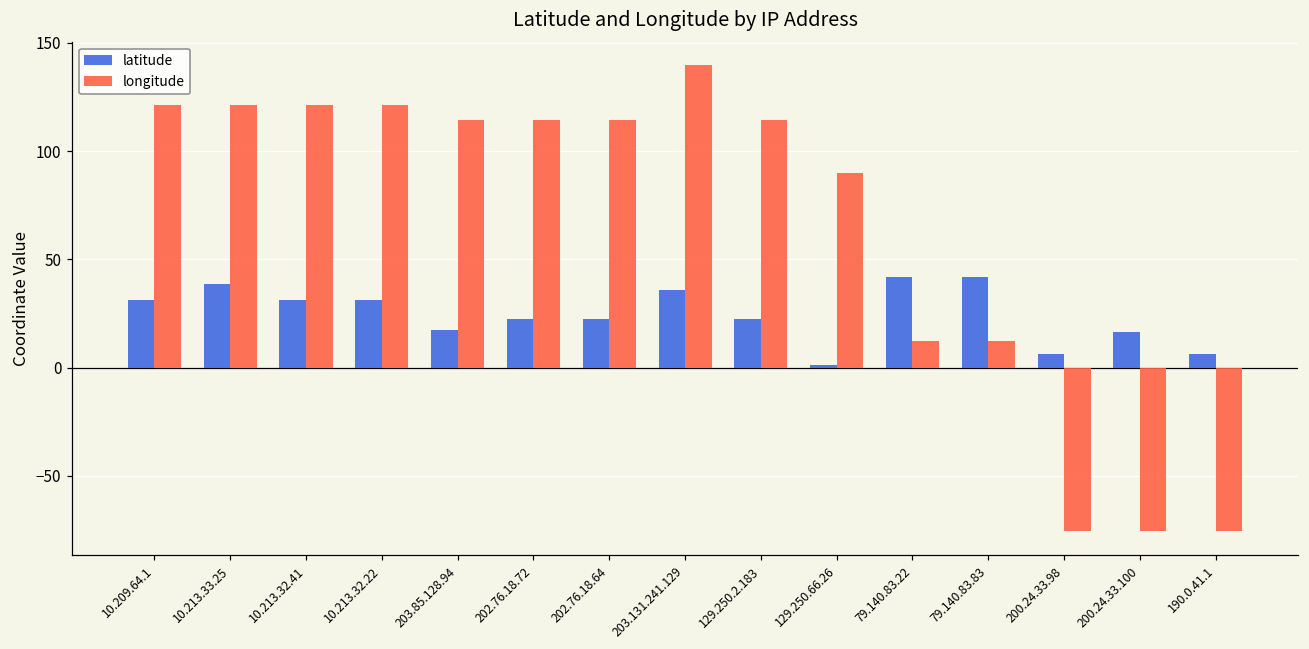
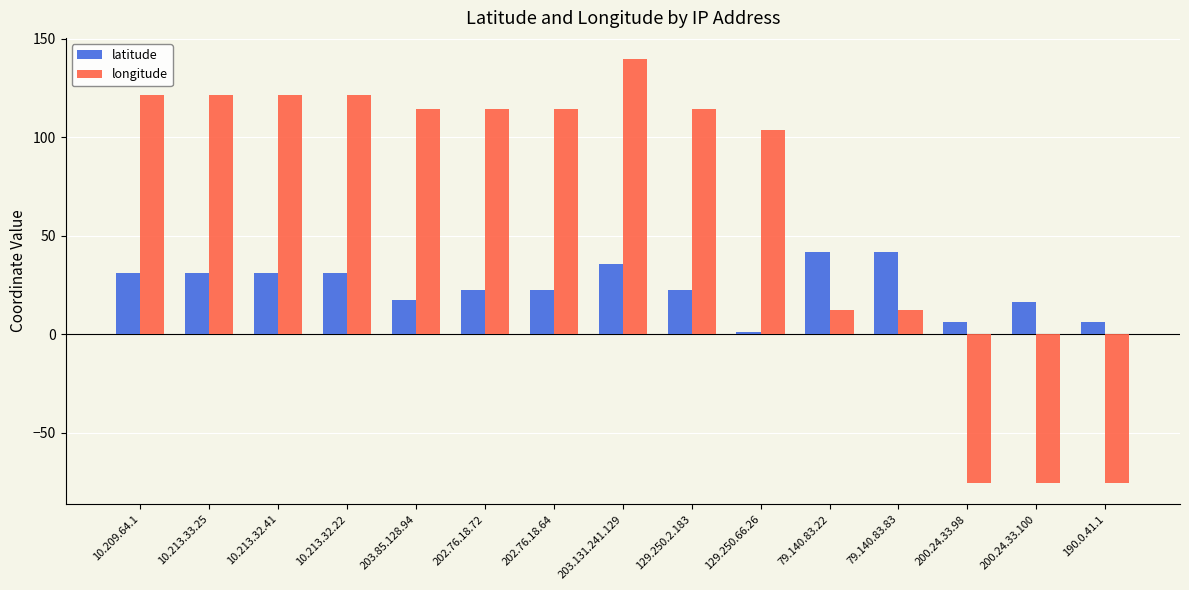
latitude, 10.213.33.25: 39 -> 31
longitude, 129.250.66.26: 90 -> 104
